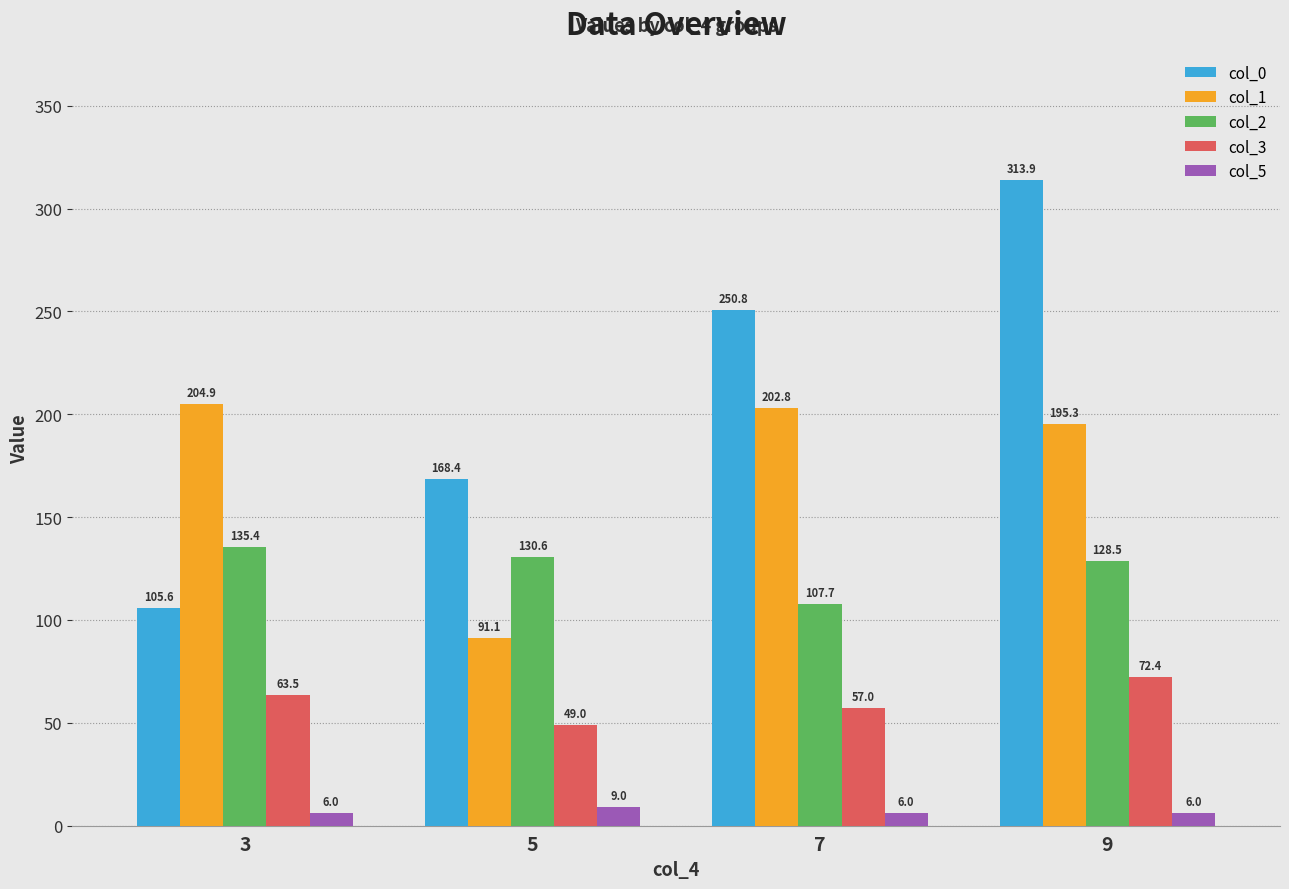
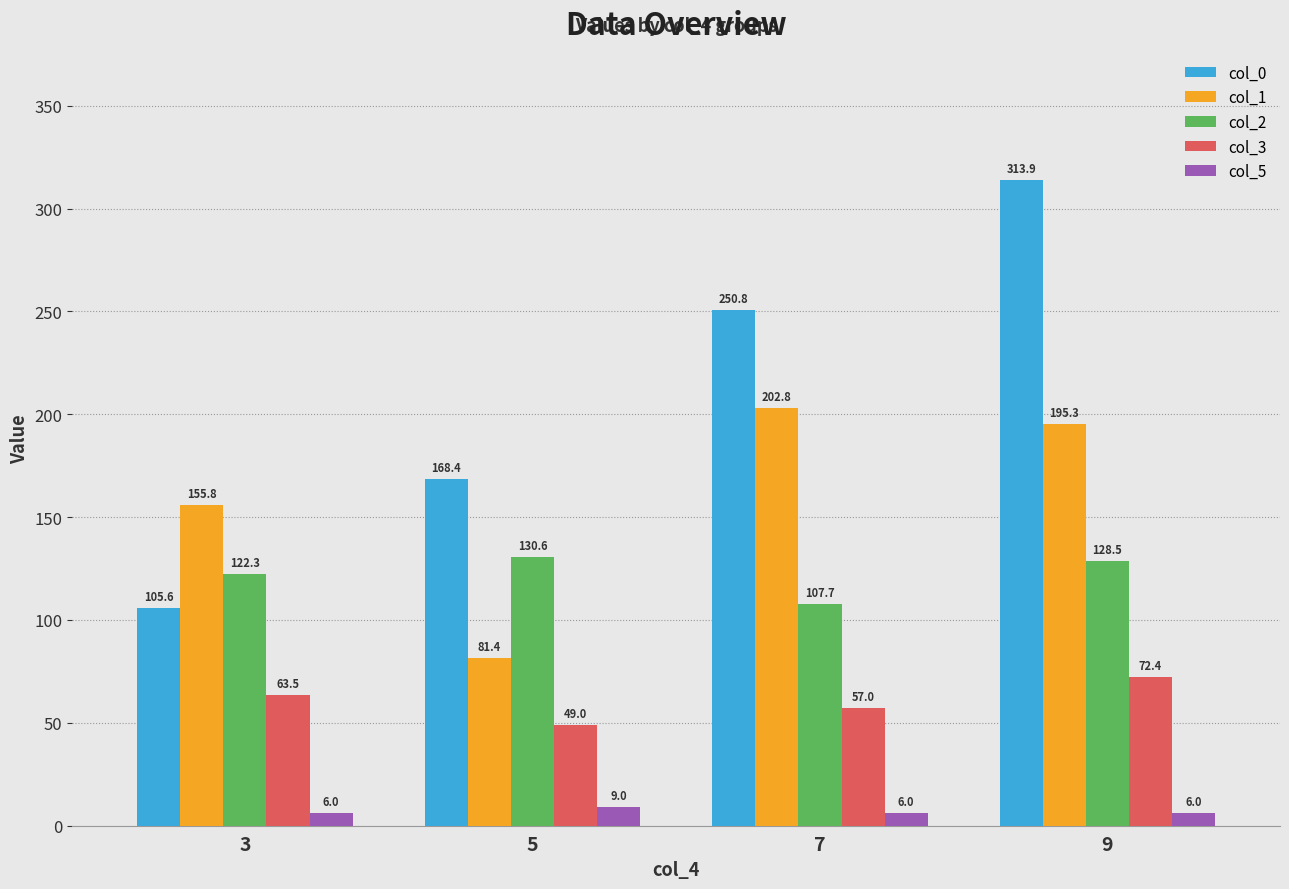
col_1, 3: 204.9 -> 155.8
col_2, 3: 135.4 -> 122.3
col_1, 5: 91.1 -> 81.4
